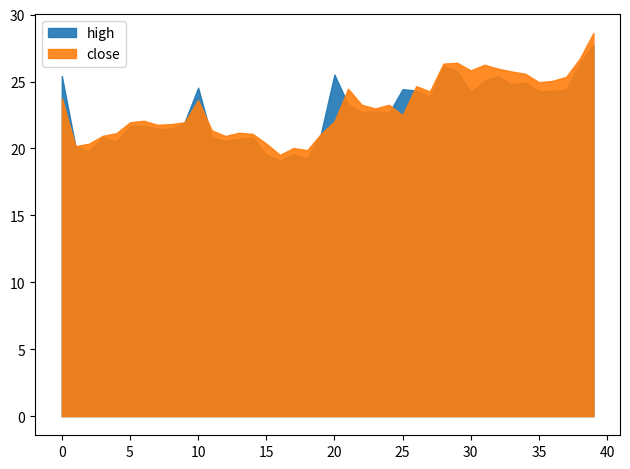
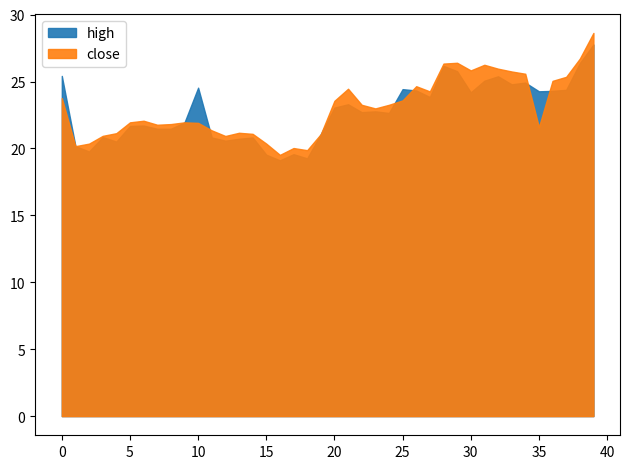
close, 10: 23.6 -> 21.9
high, 20: 25.5 -> 23.1
close, 20: 22.0 -> 23.6
close, 25: 22.5 -> 23.6
close, 35: 25.0 -> 21.6
